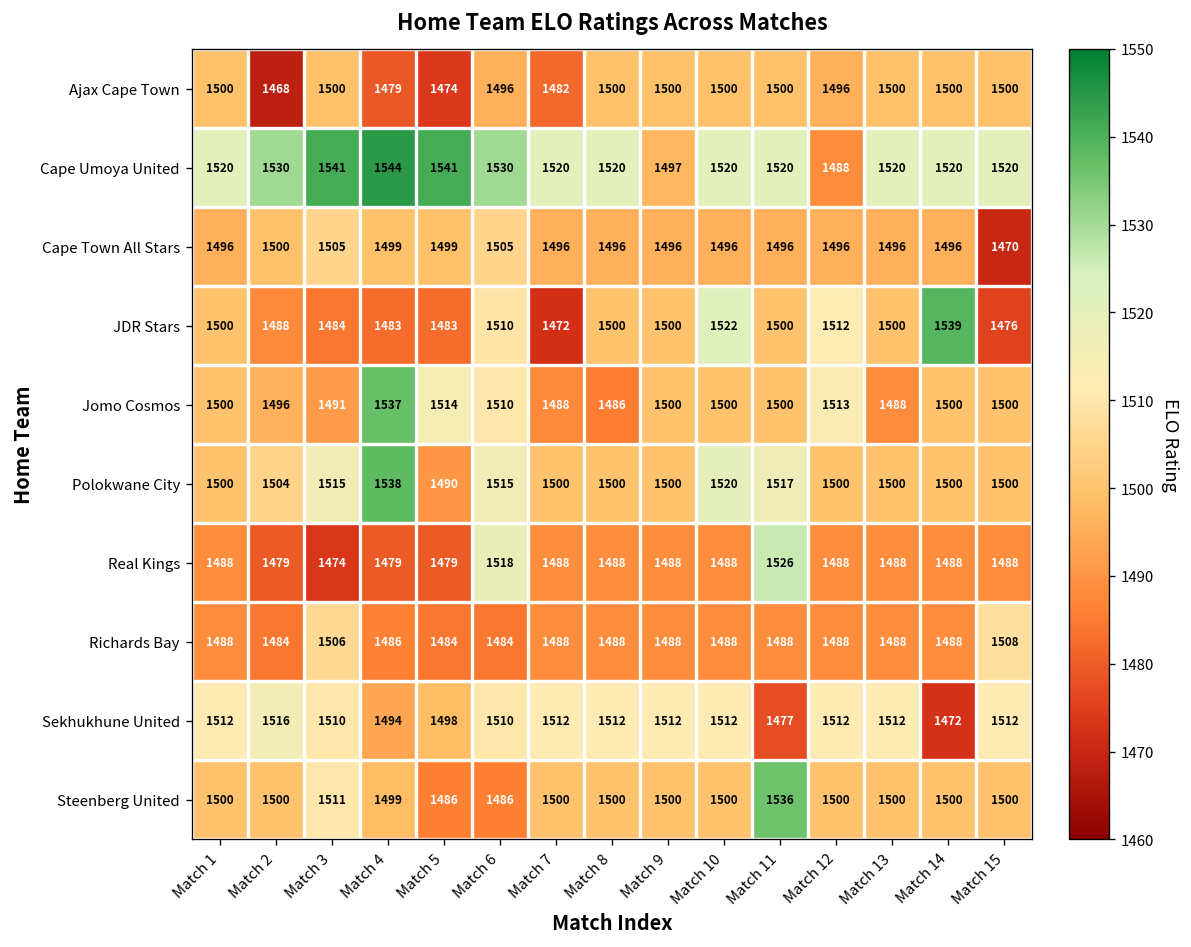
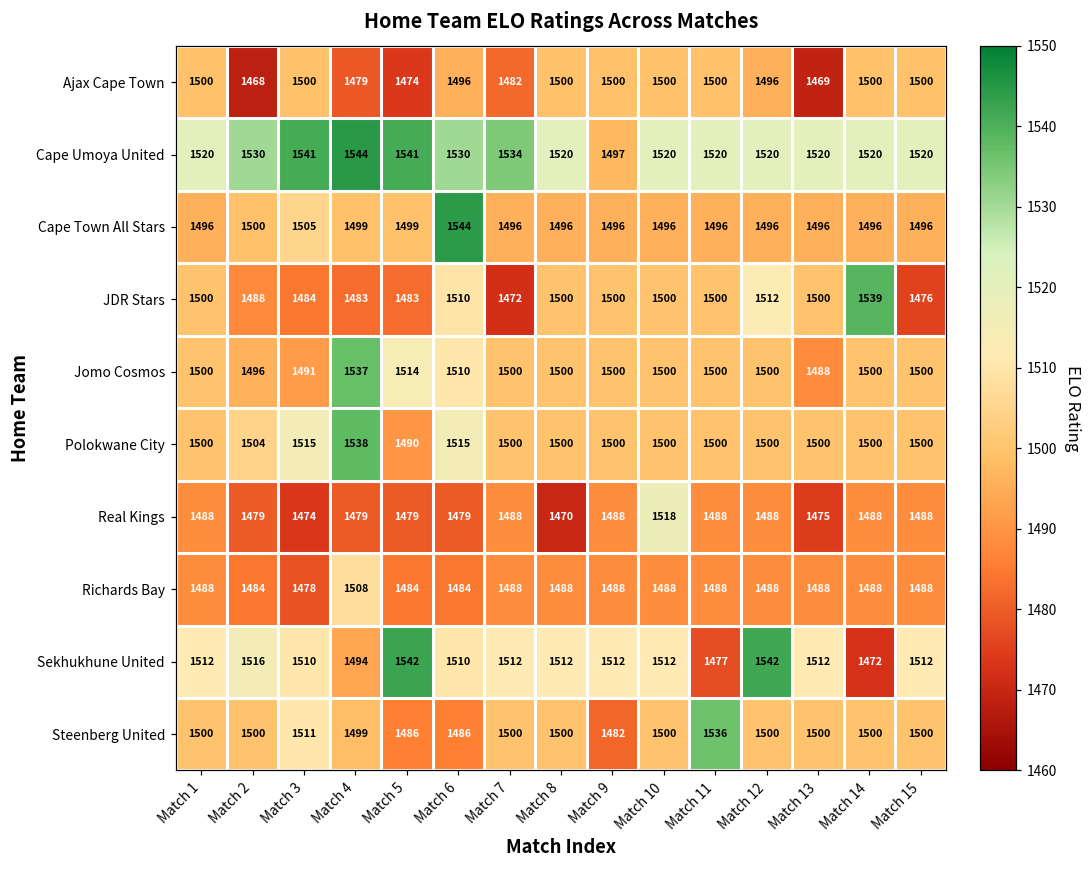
Ajax Cape Town, Match 13: 1500 -> 1469
Cape Umoya United, Match 7: 1520 -> 1534
Cape Umoya United, Match 12: 1488 -> 1520
Cape Town All Stars, Match 6: 1505 -> 1544
Cape Town All Stars, Match 15: 1470 -> 1496
JDR Stars, Match 10: 1522 -> 1500
Jomo Cosmos, Match 7: 1488 -> 1500
Jomo Cosmos, Match 8: 1486 -> 1500
Jomo Cosmos, Match 12: 1513 -> 1500
Polokwane City, Match 10: 1520 -> 1500
Polokwane City, Match 11: 1517 -> 1500
Real Kings, Match 6: 1518 -> 1479
Real Kings, Match 8: 1488 -> 1470
Real Kings, Match 10: 1488 -> 1518
Real Kings, Match 11: 1526 -> 1488
Real Kings, Match 13: 1488 -> 1475
Richards Bay, Match 3: 1506 -> 1478
Richards Bay, Match 4: 1486 -> 1508
Richards Bay, Match 15: 1508 -> 1488
Sekhukhune United, Match 5: 1498 -> 1542
Sekhukhune United, Match 12: 1512 -> 1542
Steenberg United, Match 9: 1500 -> 1482
